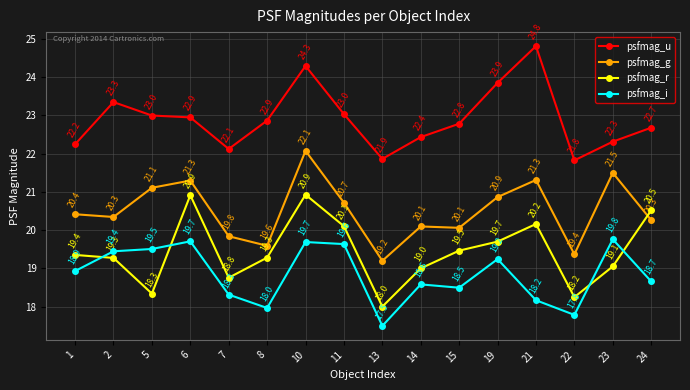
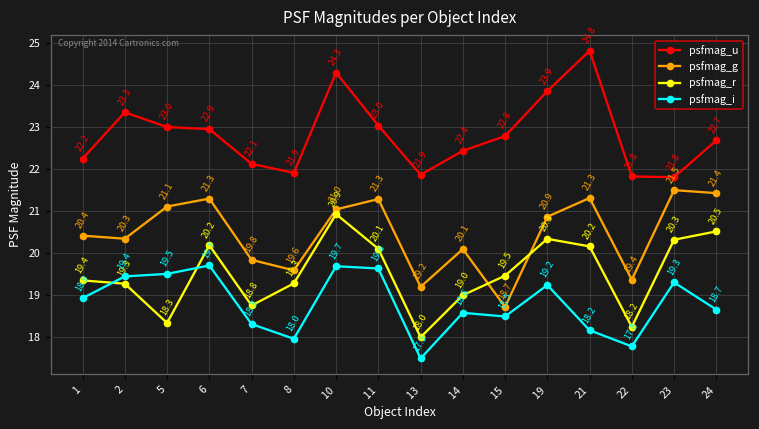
psfmag_r, 6: 20.9 -> 20.2
psfmag_u, 8: 22.9 -> 21.9
psfmag_g, 10: 22.1 -> 21.0
psfmag_g, 11: 20.7 -> 21.3
psfmag_g, 15: 20.1 -> 18.7
psfmag_r, 19: 19.7 -> 20.3
psfmag_u, 23: 22.3 -> 21.8
psfmag_r, 23: 19.1 -> 20.3
psfmag_i, 23: 19.8 -> 19.3
psfmag_g, 24: 20.3 -> 21.4
